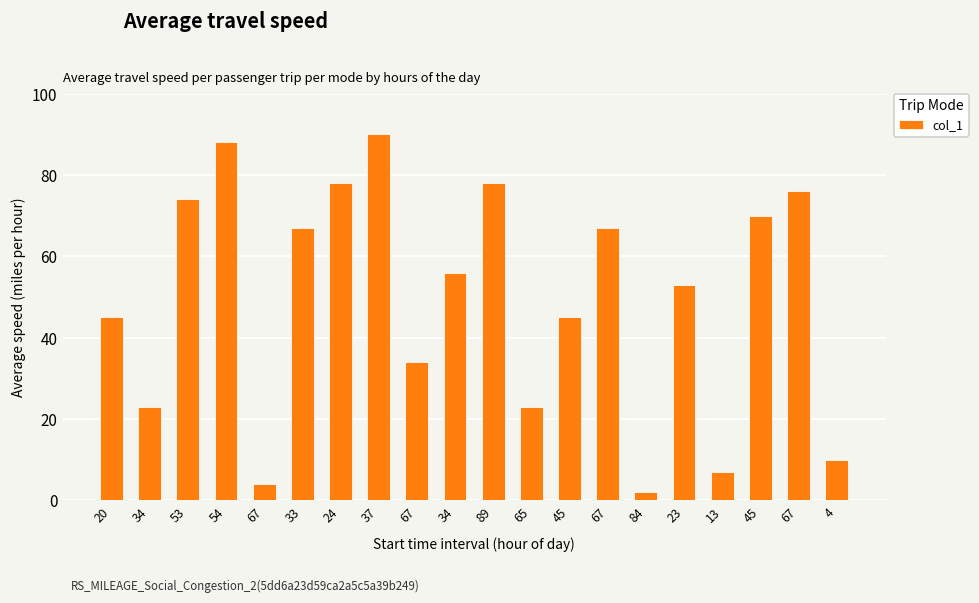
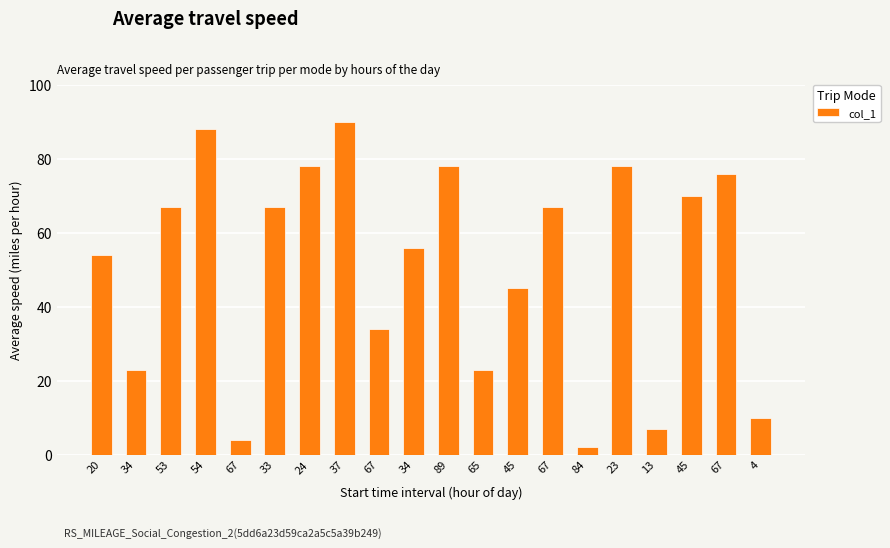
20: 45 -> 54
53: 74 -> 67
23: 53 -> 78
